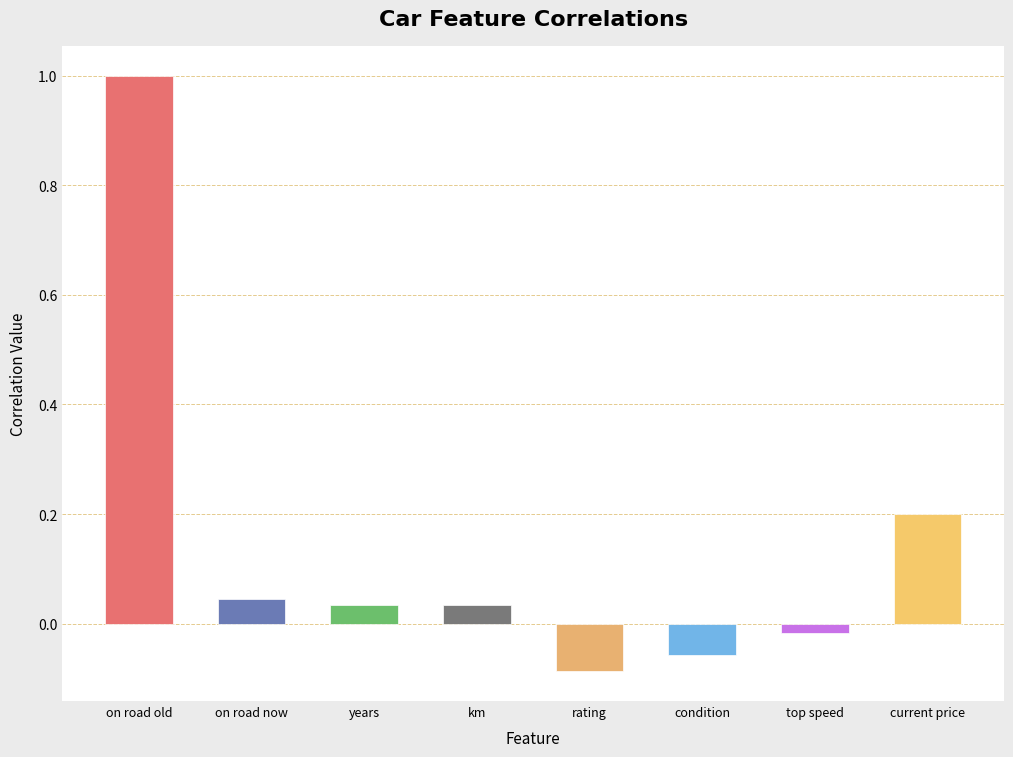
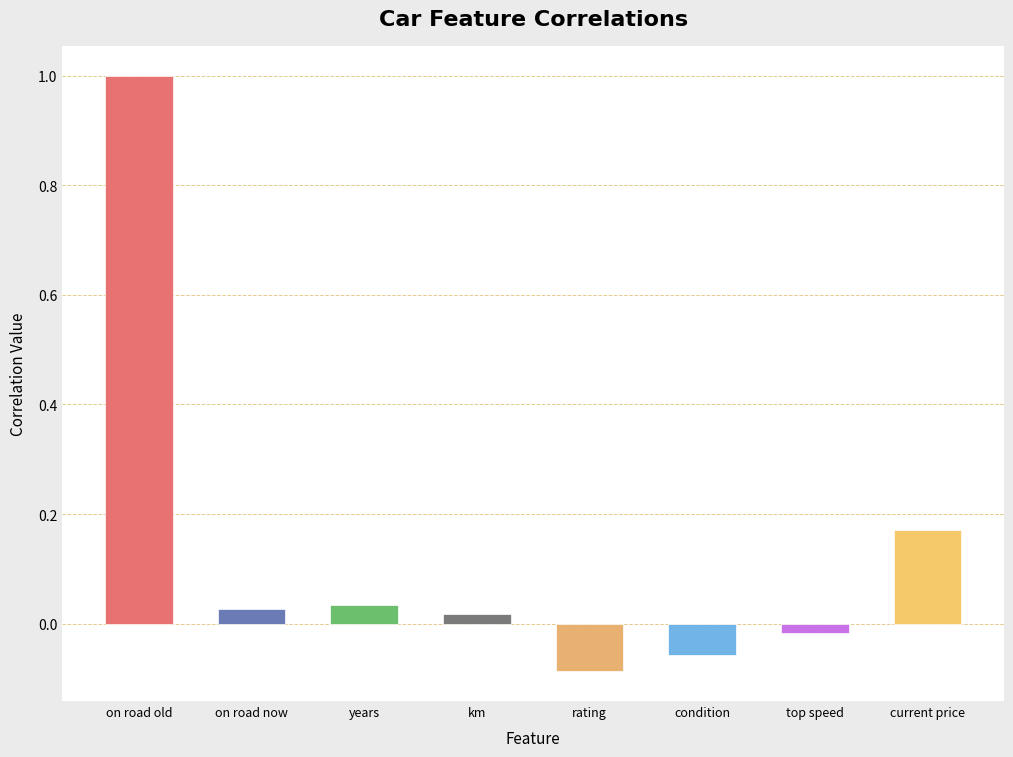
on road now: 0.04 -> 0.03
km: 0.03 -> 0.02
current price: 0.20 -> 0.17
